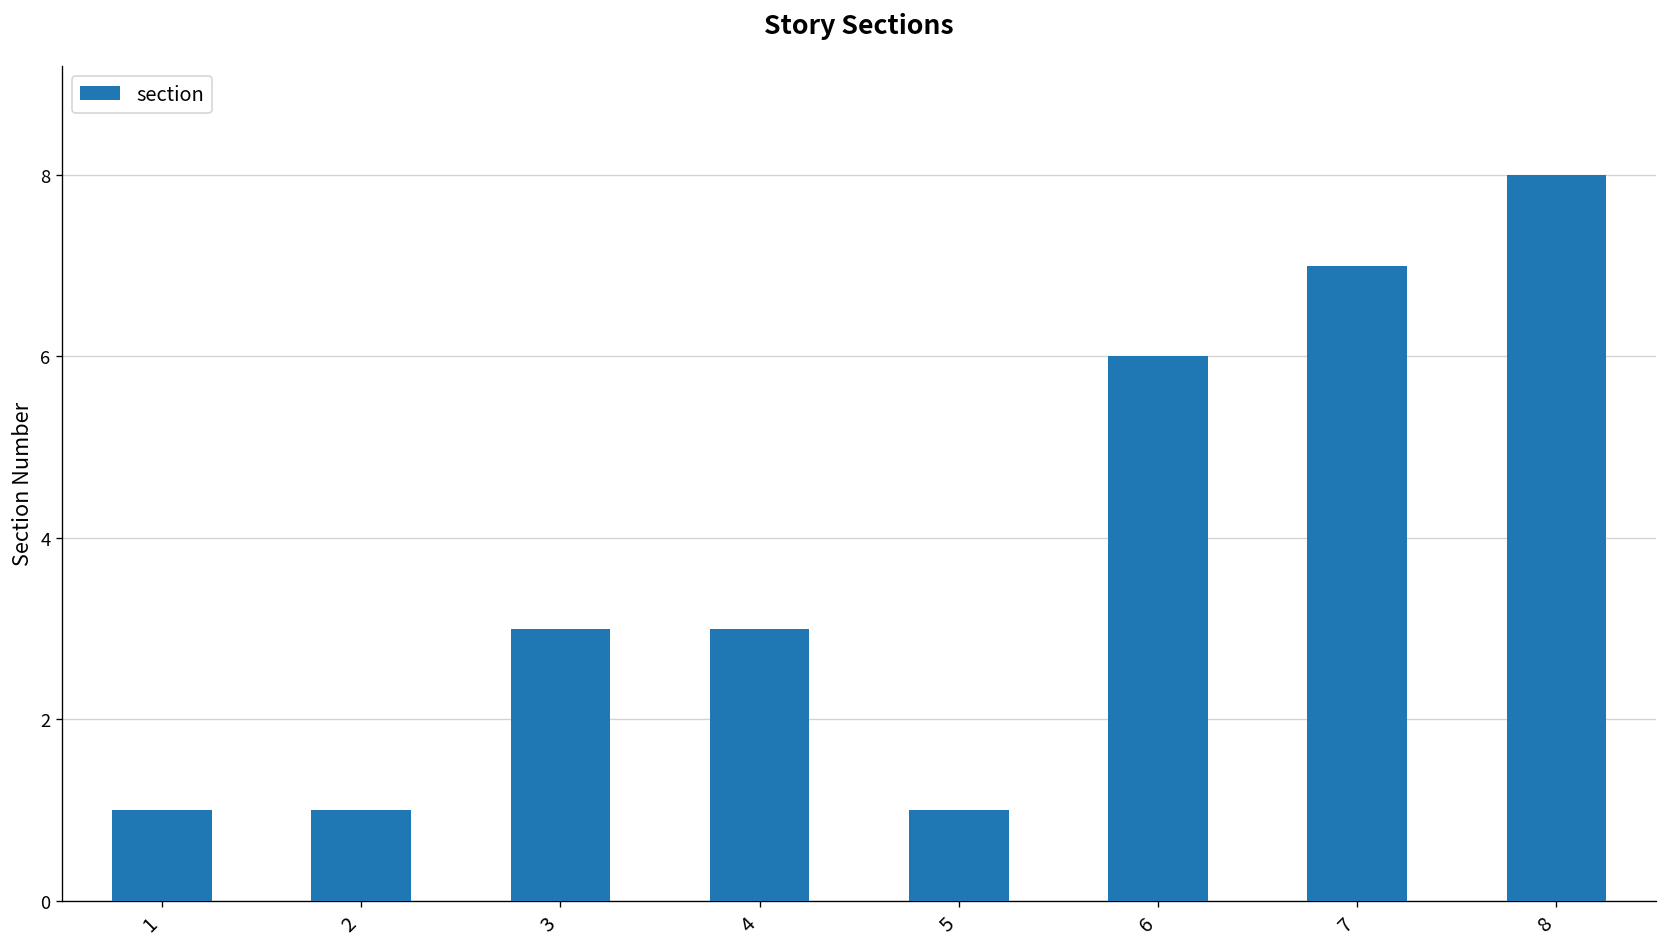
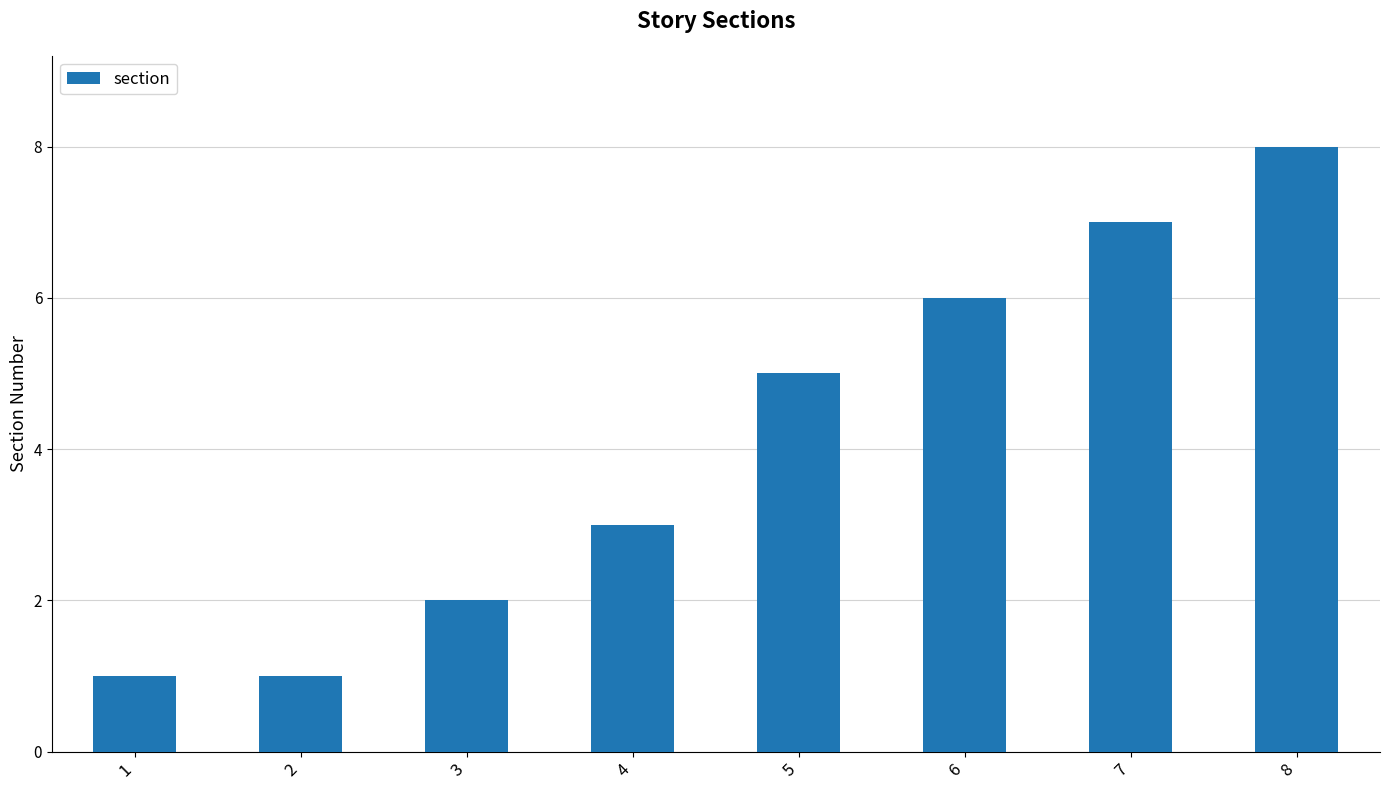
3: 3 -> 2
5: 1 -> 5
